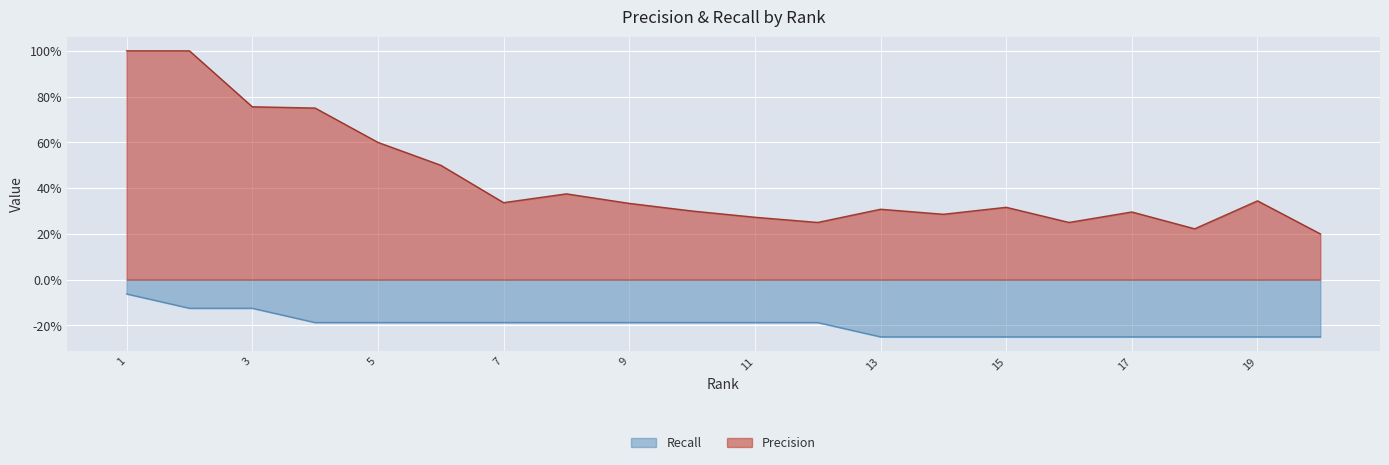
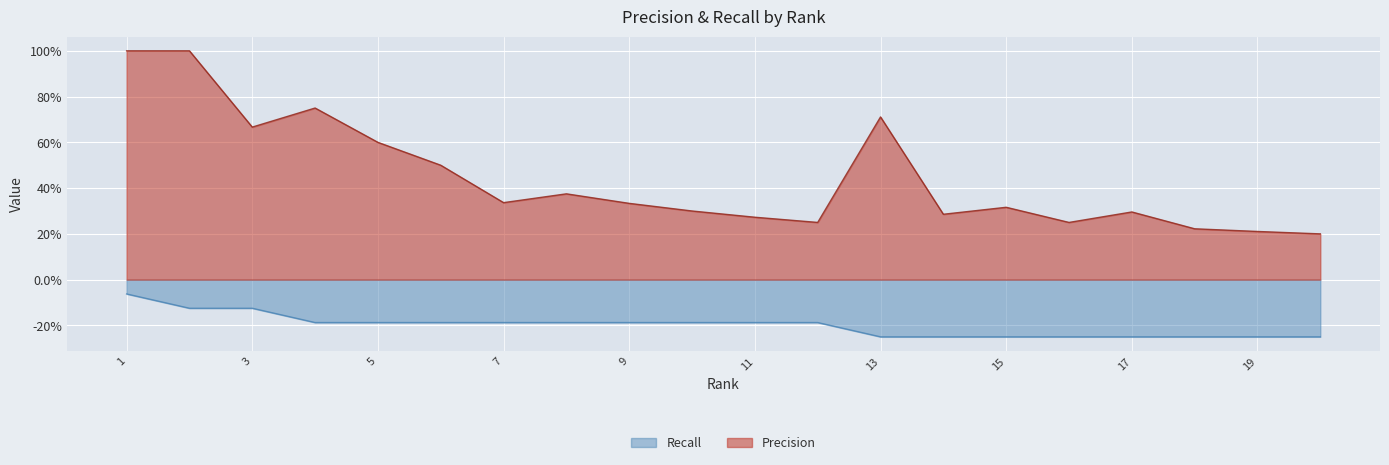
Precision, 3: 76% -> 67%
Precision, 13: 31% -> 71%
Precision, 19: 34% -> 21%
